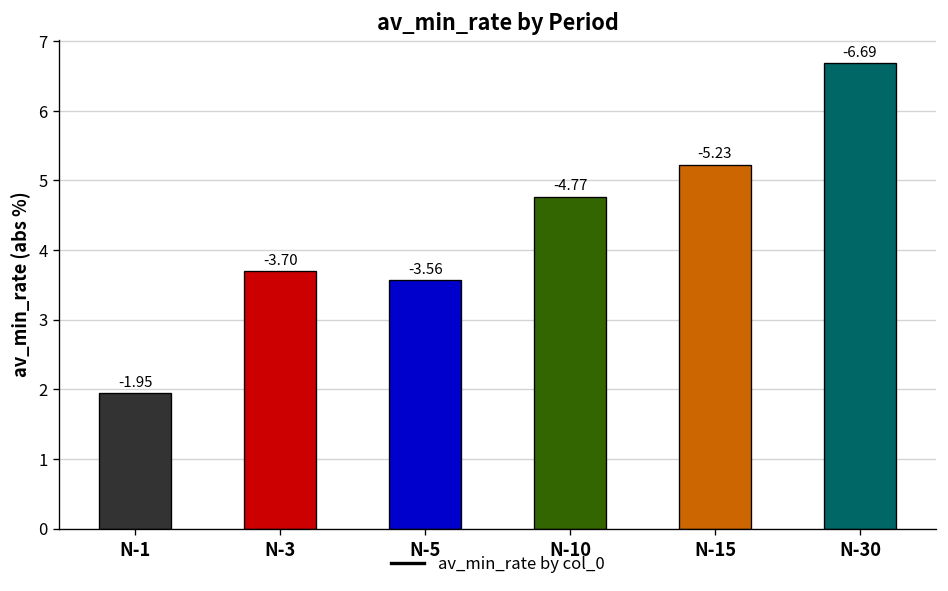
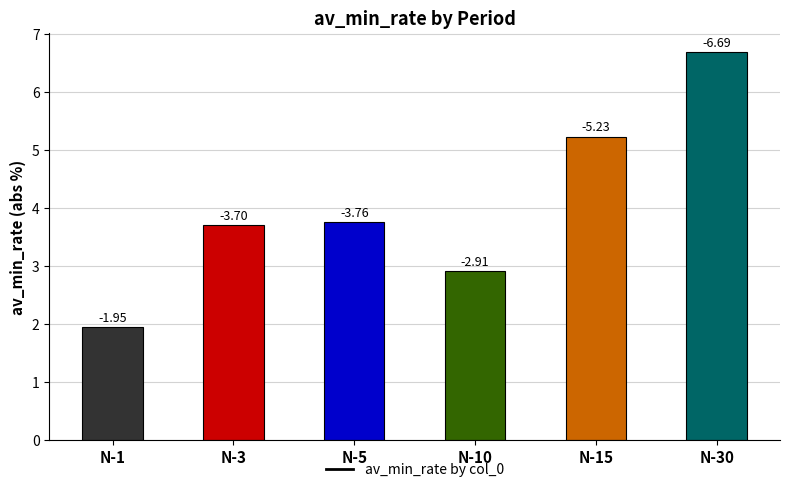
N-5: -3.56 -> -3.76
N-10: -4.77 -> -2.91
